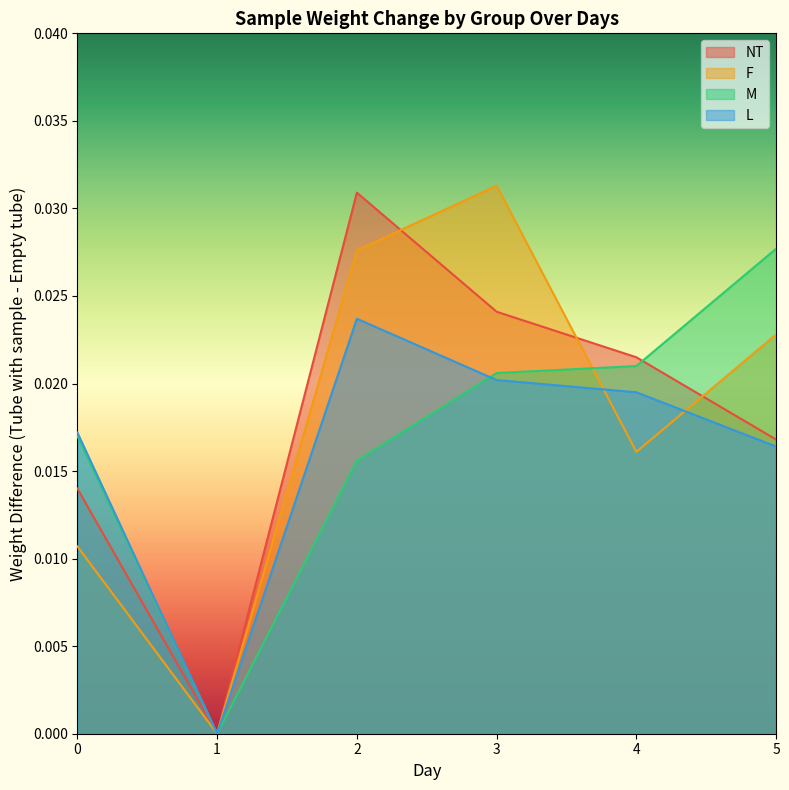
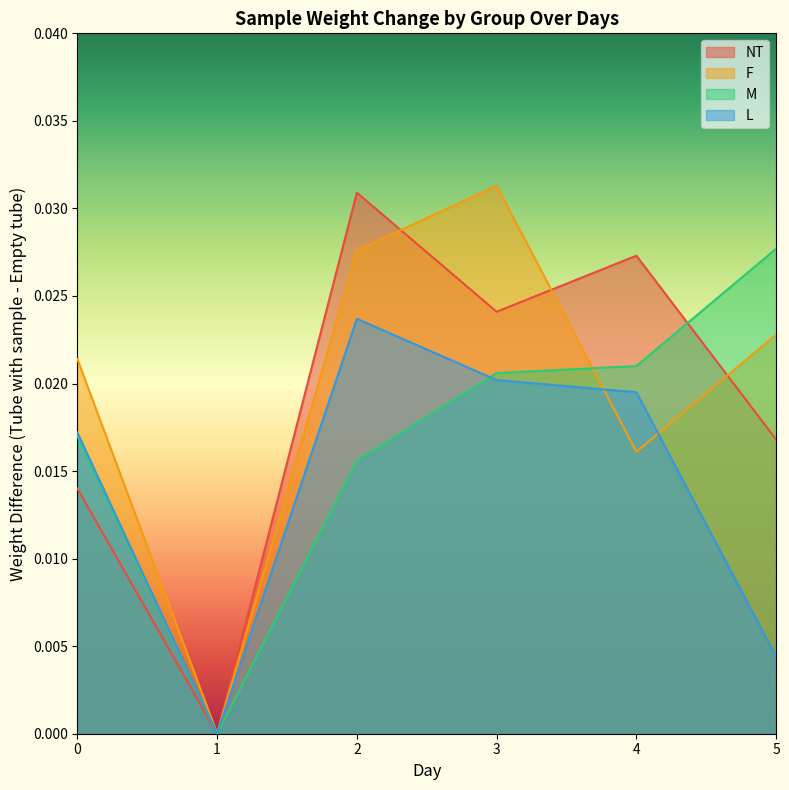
F, 0: 0.0107 -> 0.0214
NT, 4: 0.0215 -> 0.0273
L, 5: 0.0164 -> 0.0044
